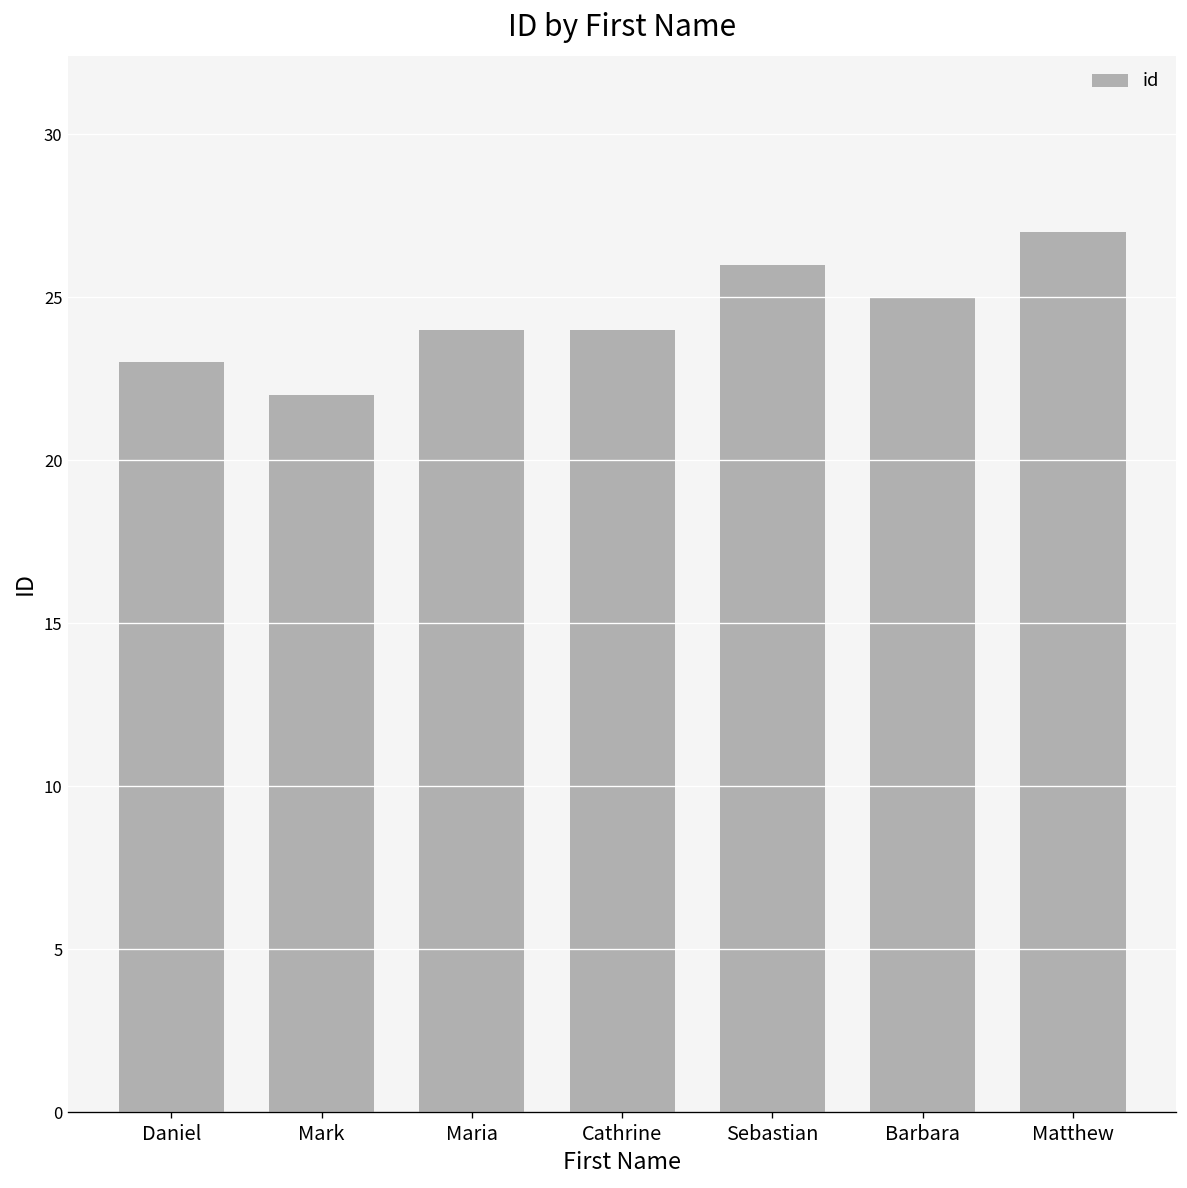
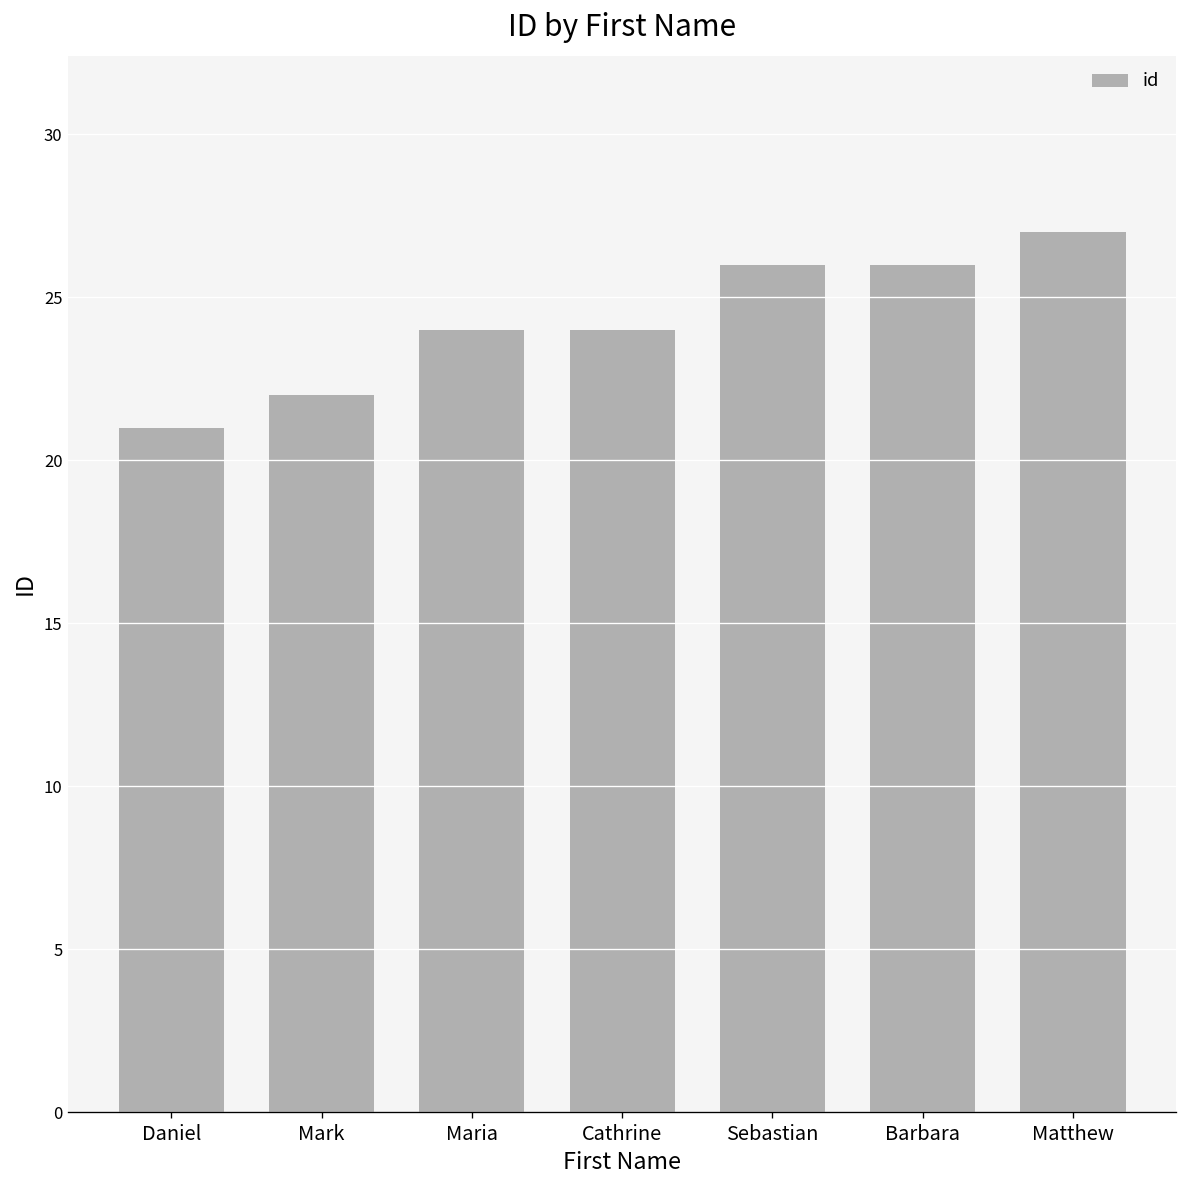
Daniel: 23 -> 21
Barbara: 25 -> 26
